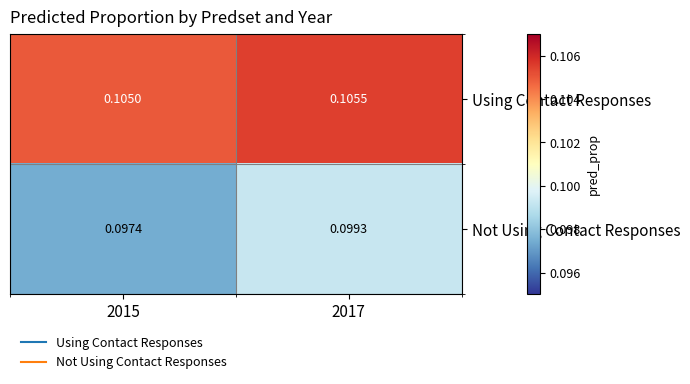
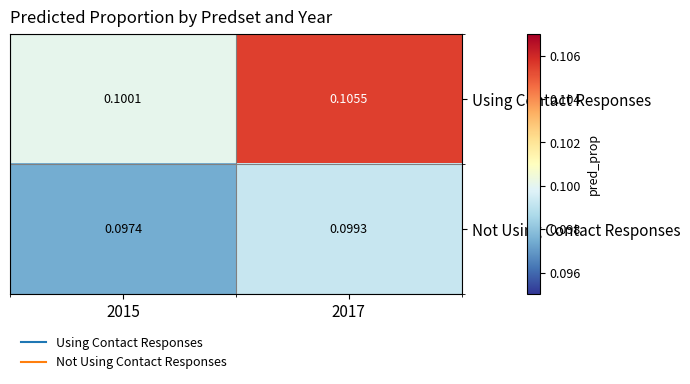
Using Contact Responses, 2015: 0.1050 -> 0.1001
